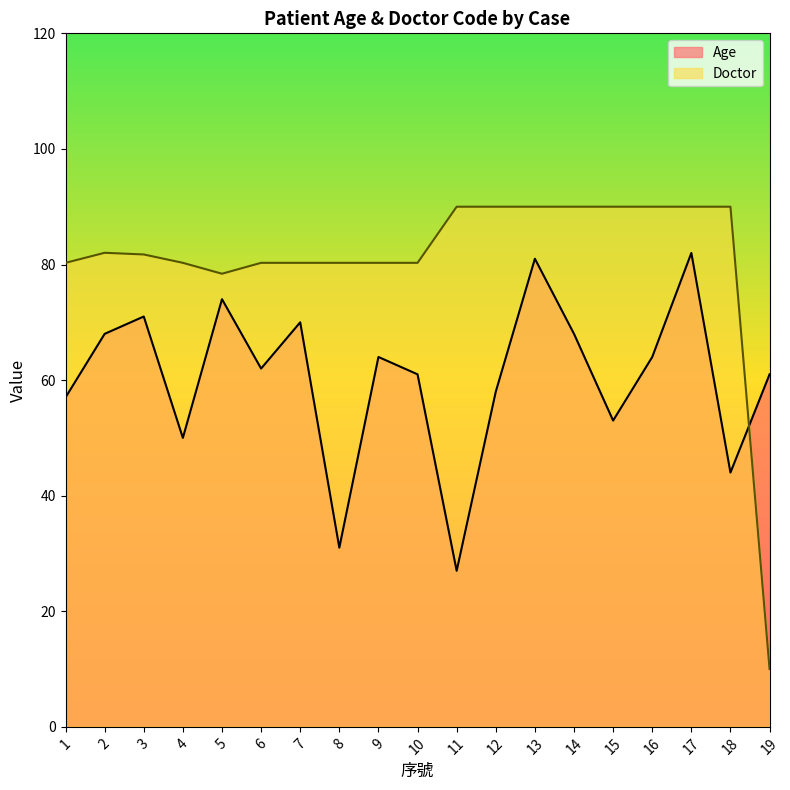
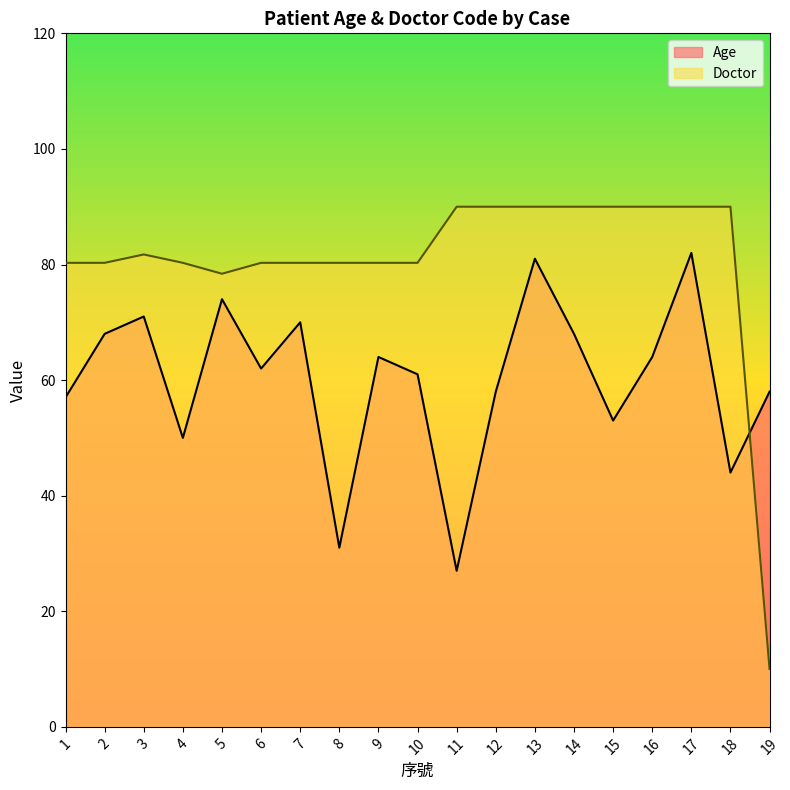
Doctor, 2: 82 -> 80
Age, 19: 61 -> 58
